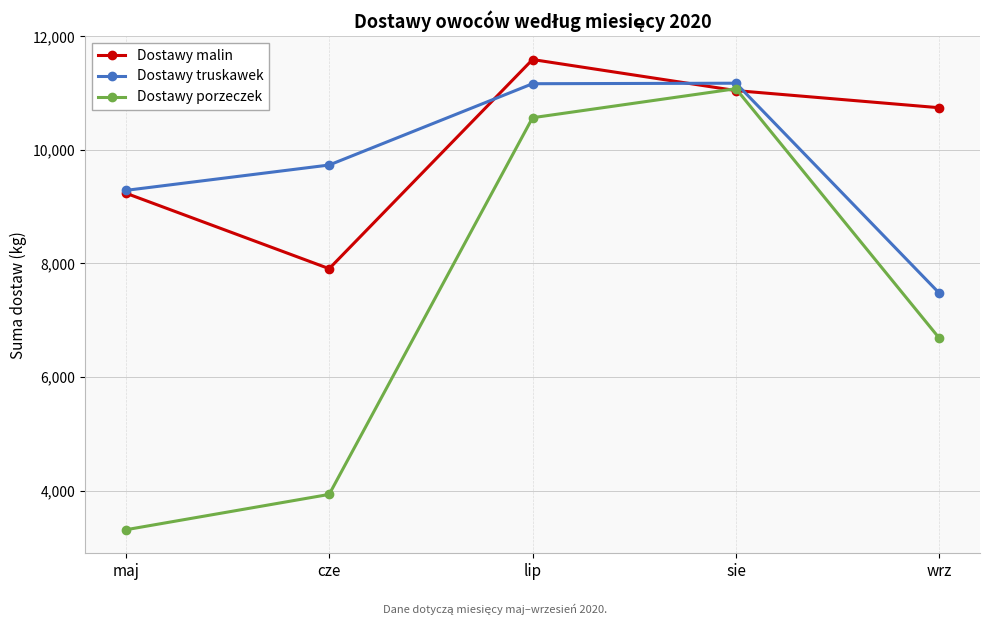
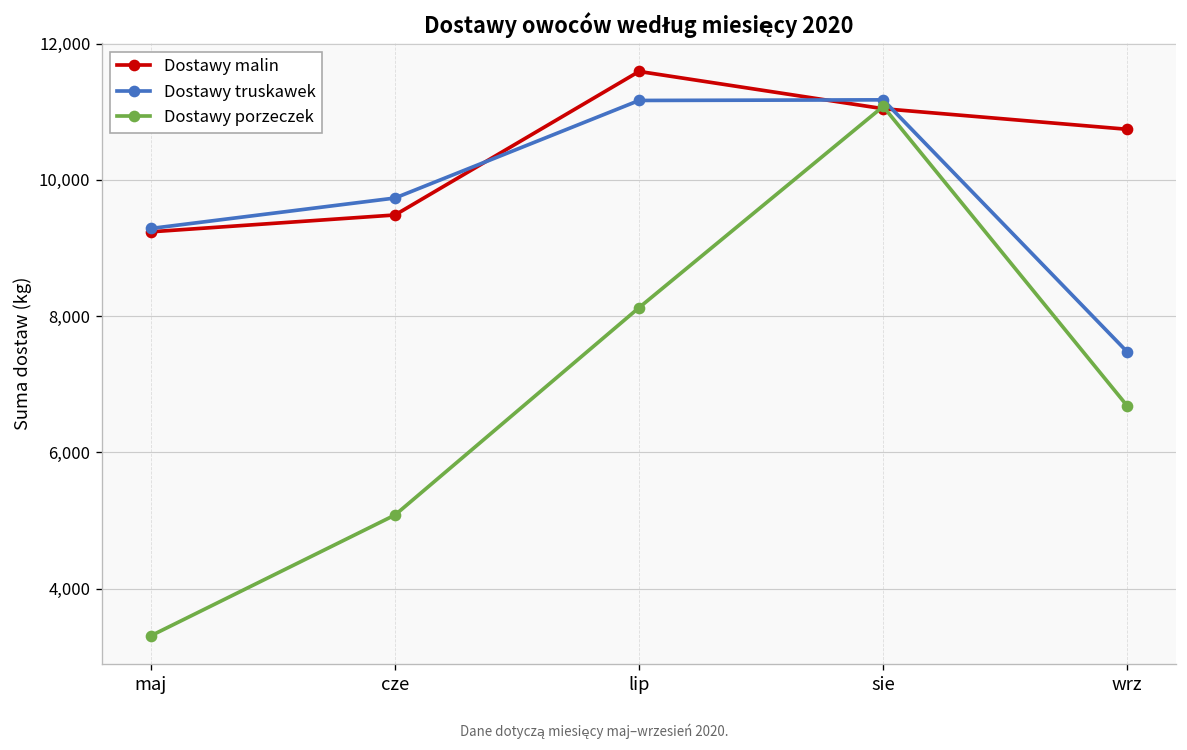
Dostawy malin, cze: 7,900 -> 9,500
Dostawy porzeczek, cze: 3,900 -> 5,100
Dostawy porzeczek, lip: 10,600 -> 8,100
